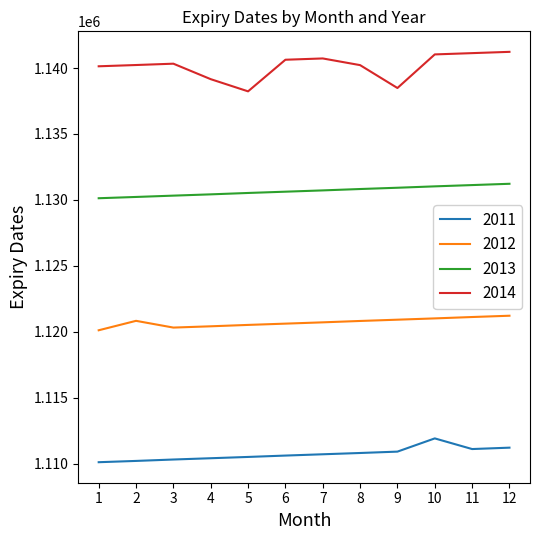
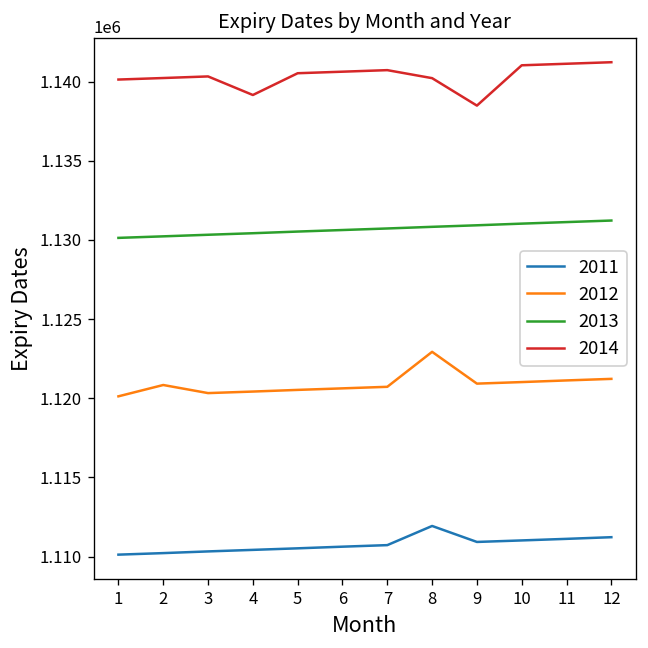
2014, 5: 1138200 -> 1140500
2011, 8: 1110800 -> 1111900
2012, 8: 1120800 -> 1122900
2011, 10: 1111900 -> 1111000
